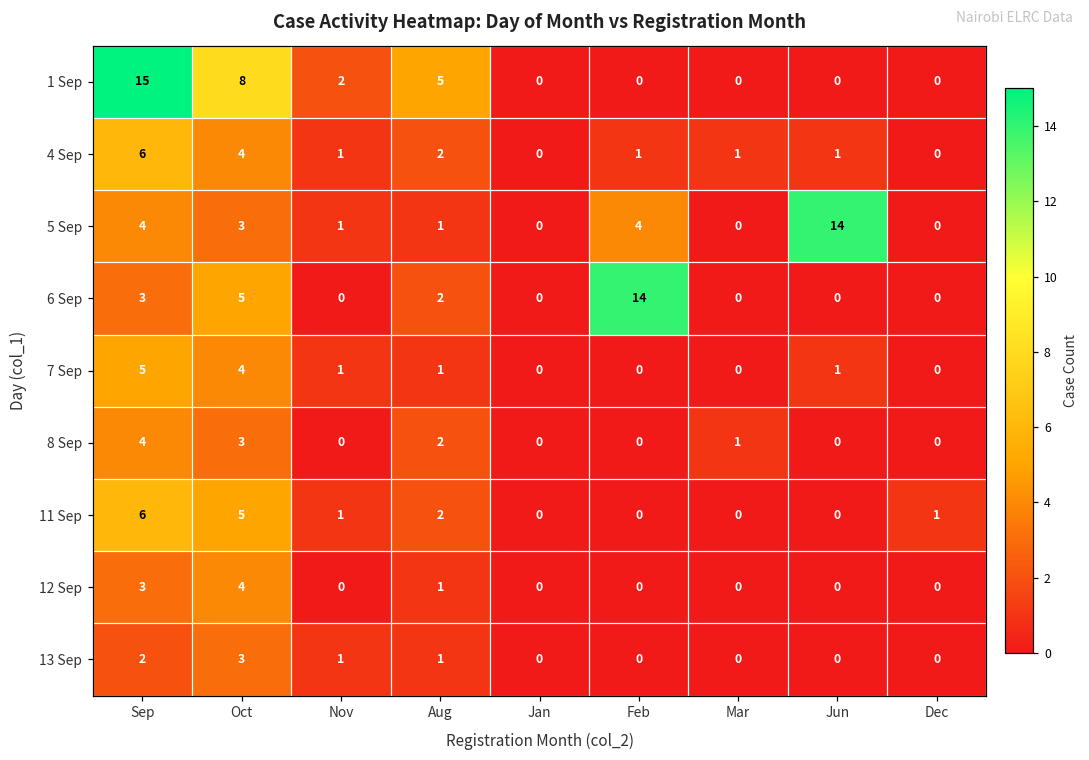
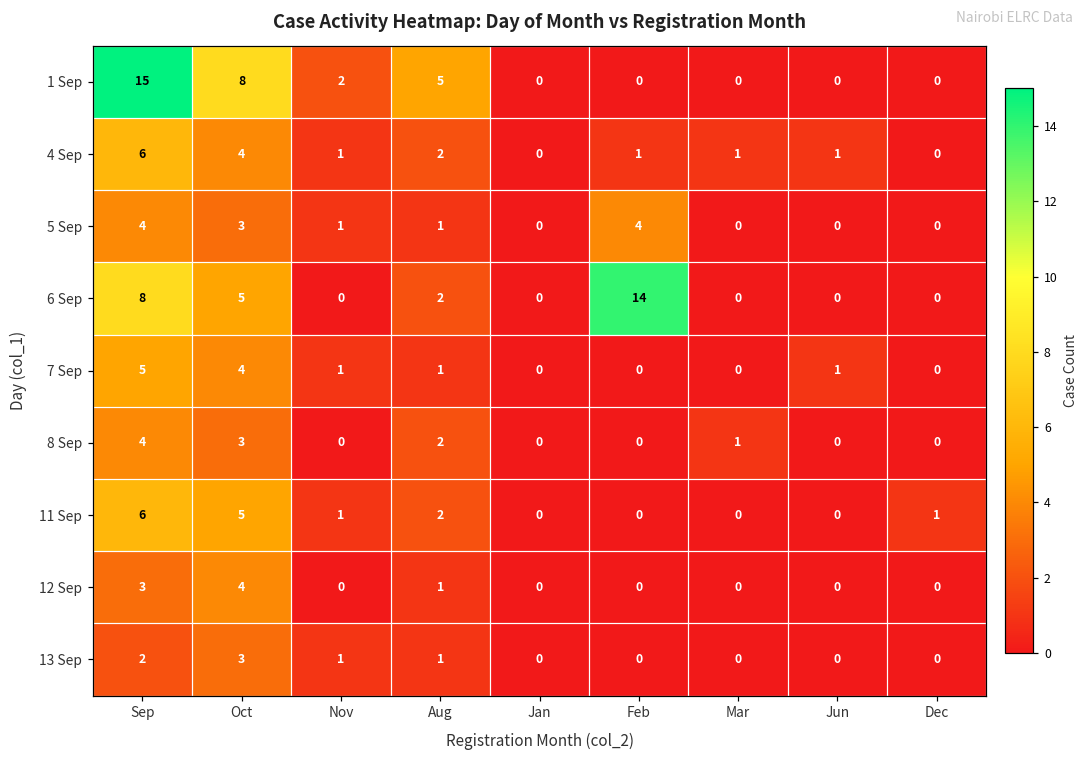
5 Sep, Jun: 14 -> 0
6 Sep, Sep: 3 -> 8
